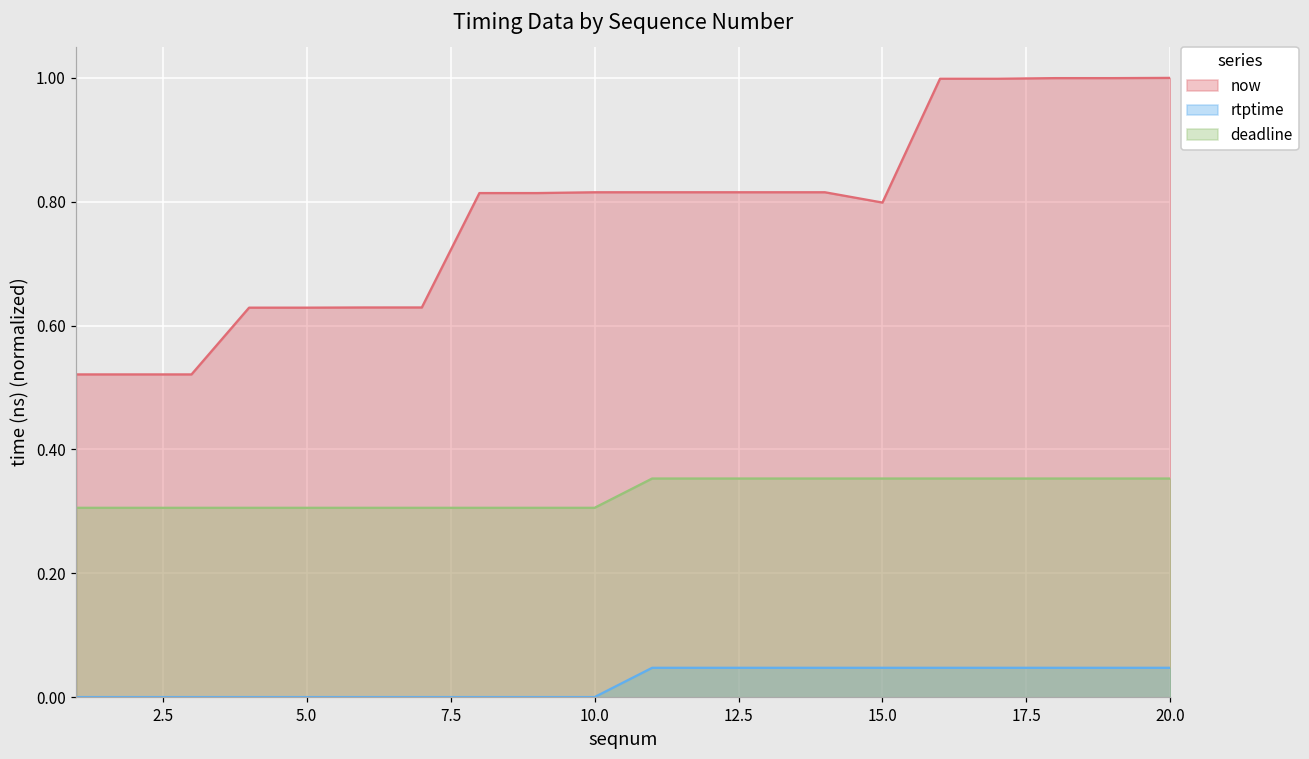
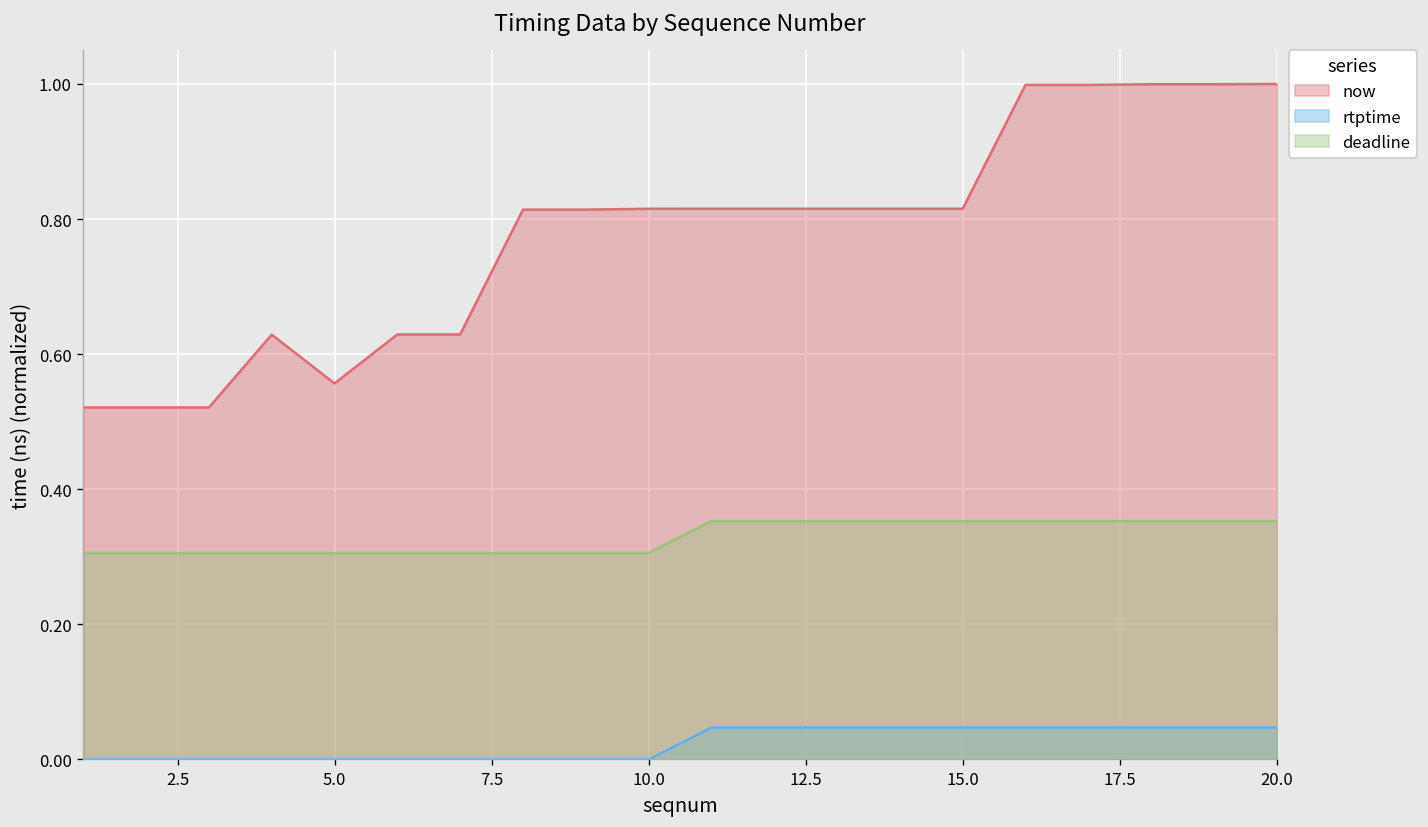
now, 5.0: 0.63 -> 0.56
now, 15.0: 0.80 -> 0.82
